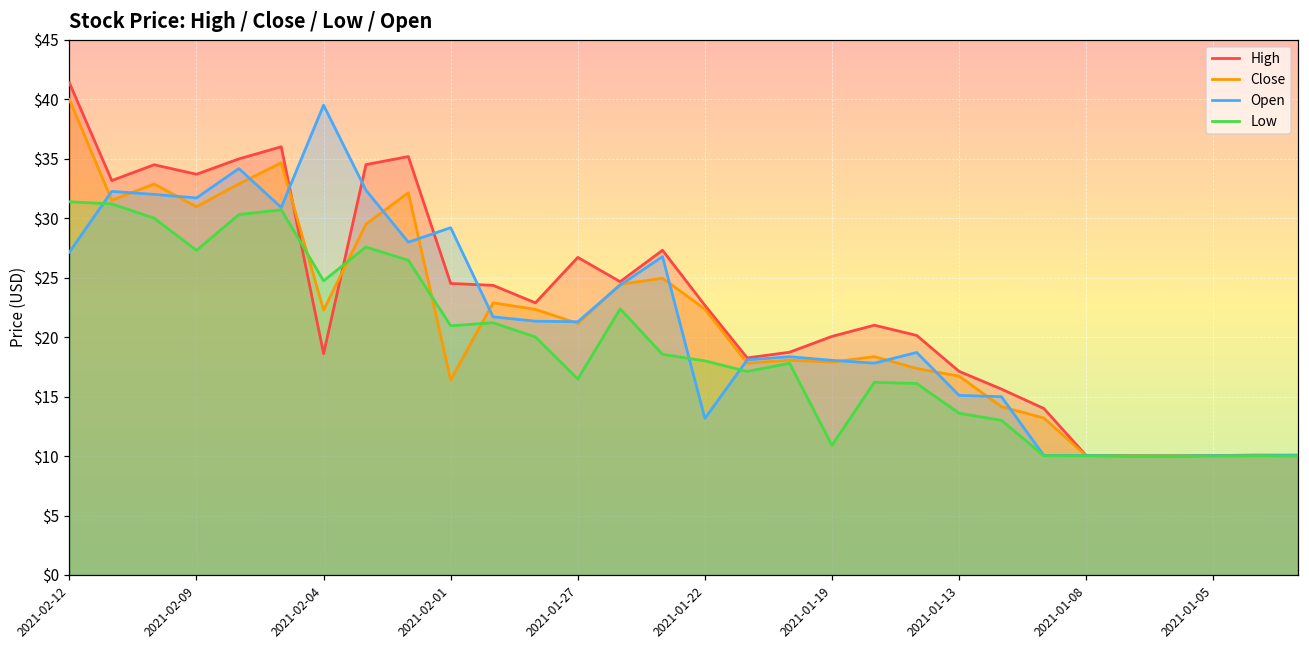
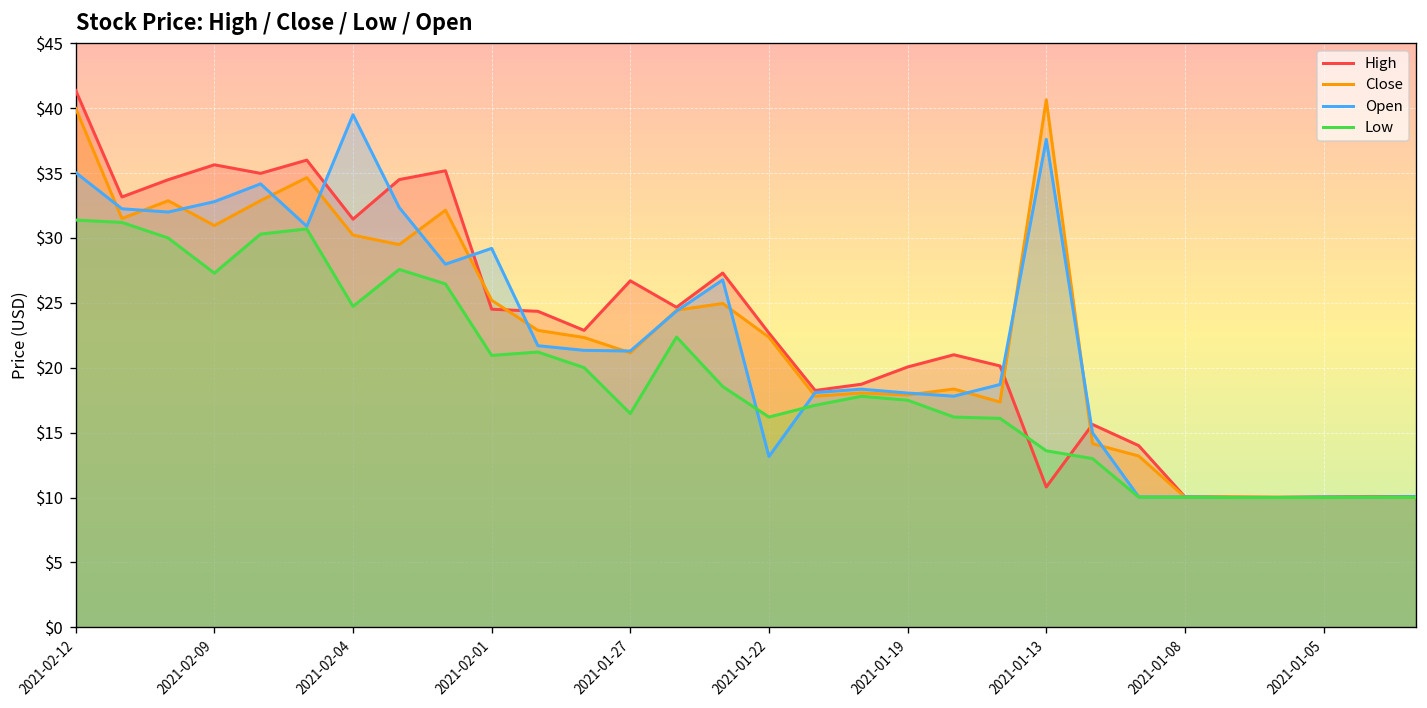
Open, 2021-02-12: $27.1 -> $35.0
High, 2021-02-09: $33.7 -> $35.6
Open, 2021-02-09: $31.7 -> $32.8
High, 2021-02-04: $18.6 -> $31.5
Close, 2021-02-04: $22.3 -> $30.2
Close, 2021-02-01: $16.4 -> $25.2
Low, 2021-01-22: $18.0 -> $16.2
Low, 2021-01-19: $10.9 -> $17.5
High, 2021-01-13: $17.1 -> $10.8
Close, 2021-01-13: $16.7 -> $40.7
Open, 2021-01-13: $15.1 -> $37.6
